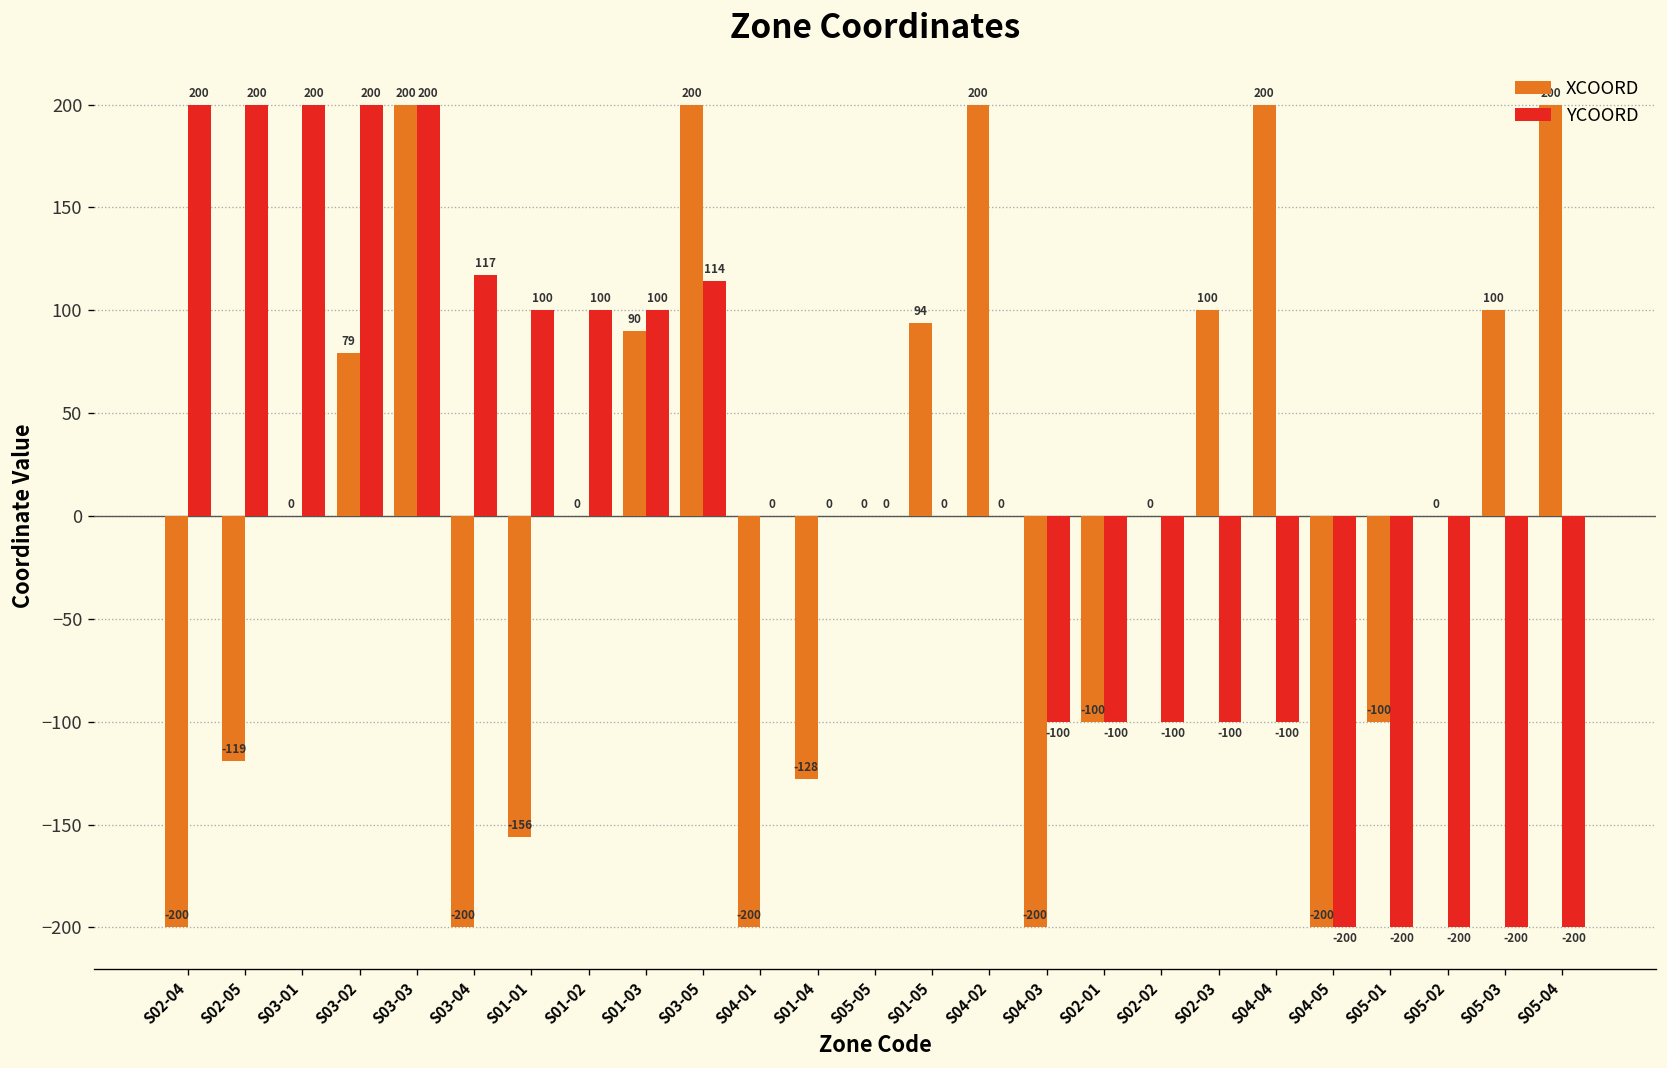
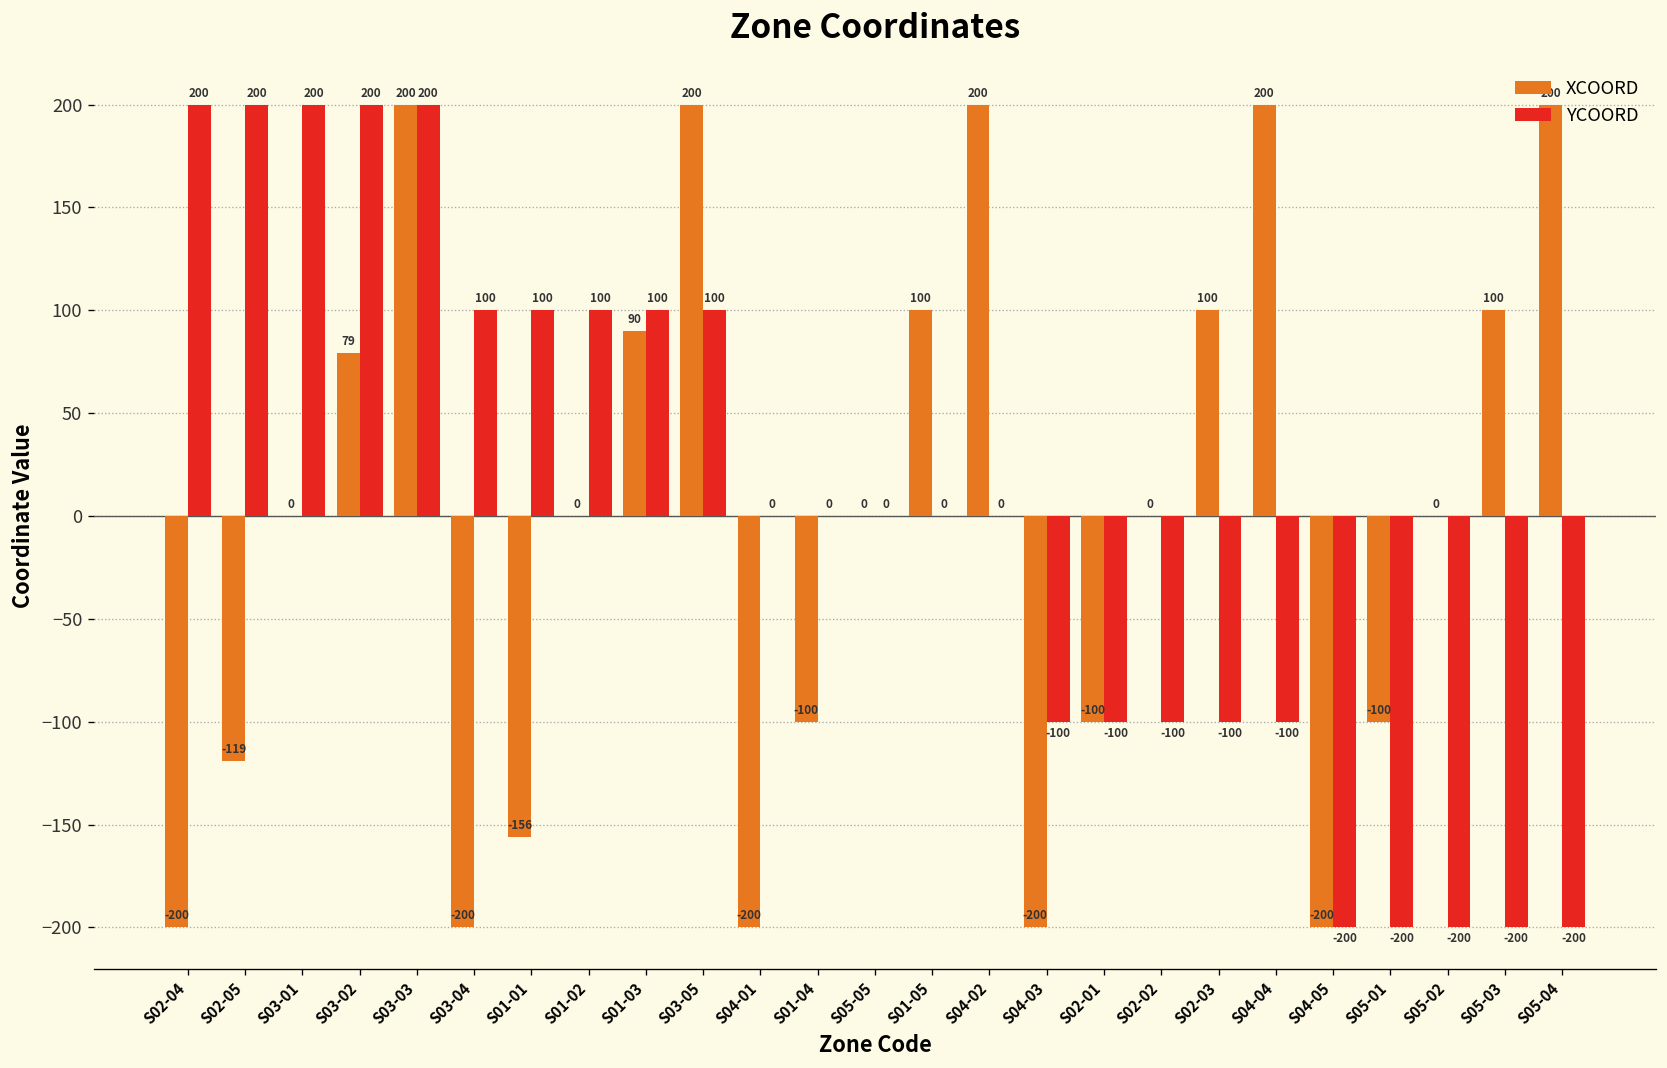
YCOORD, S03-04: 117 -> 100
YCOORD, S03-05: 114 -> 100
XCOORD, S01-04: -128 -> -100
XCOORD, S01-05: 94 -> 100
